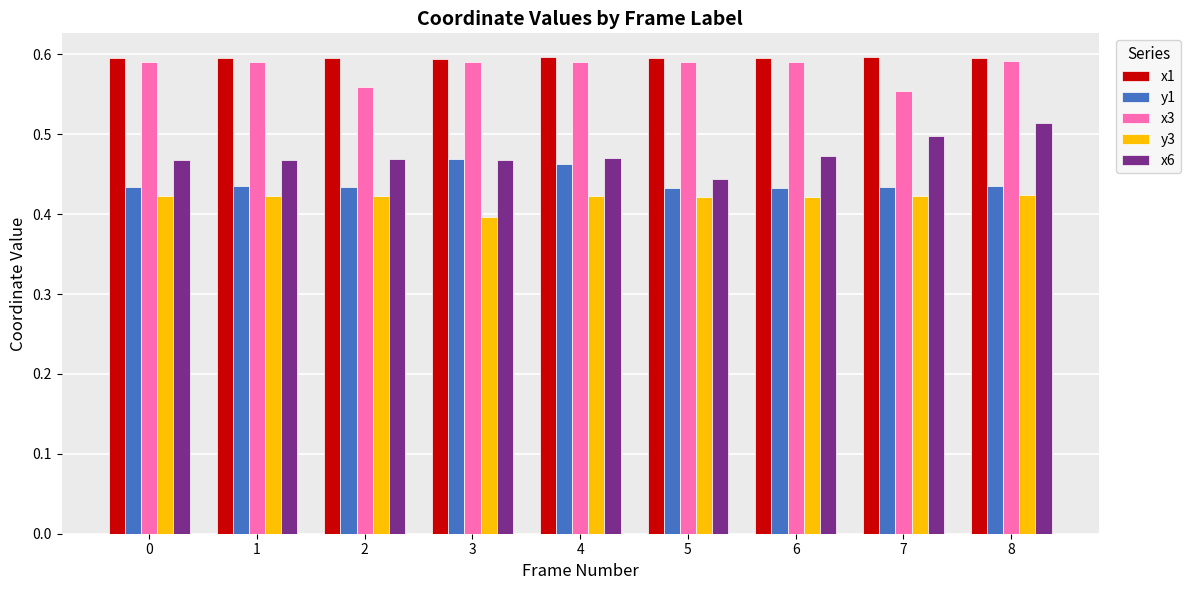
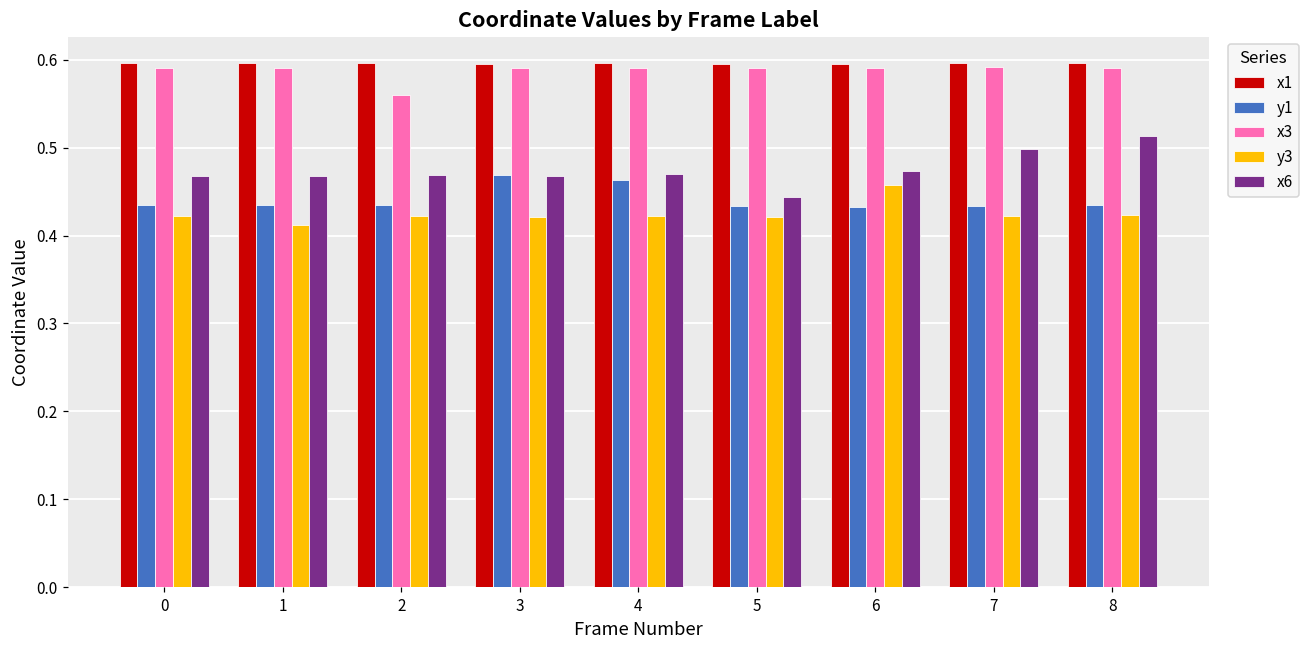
y3, 1: 0.42 -> 0.41
y3, 3: 0.40 -> 0.42
y3, 6: 0.42 -> 0.46
x3, 7: 0.55 -> 0.59
